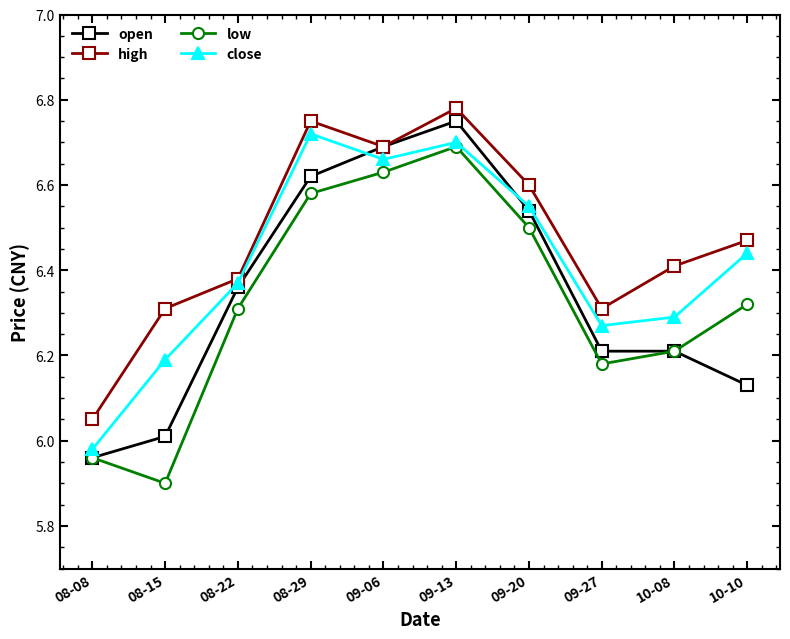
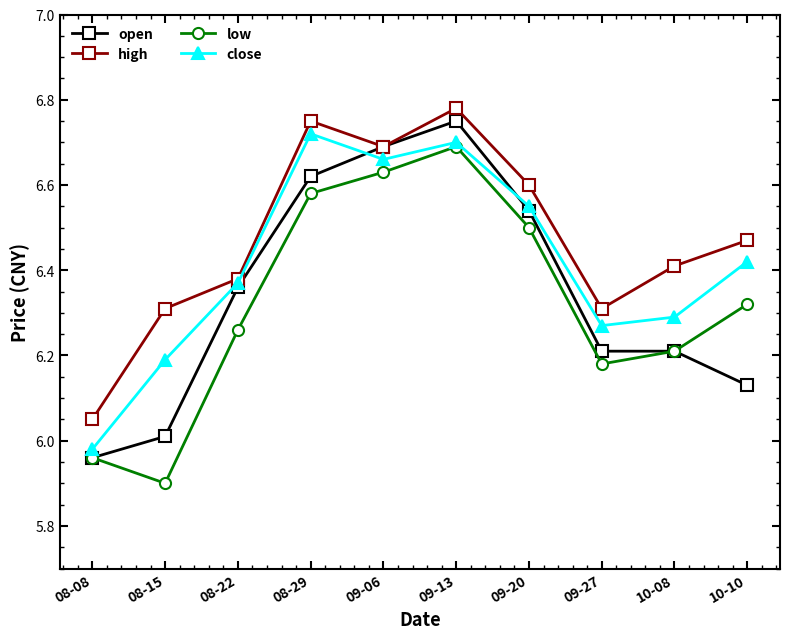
low, 08-22: 6.31 -> 6.26
close, 10-10: 6.44 -> 6.42
